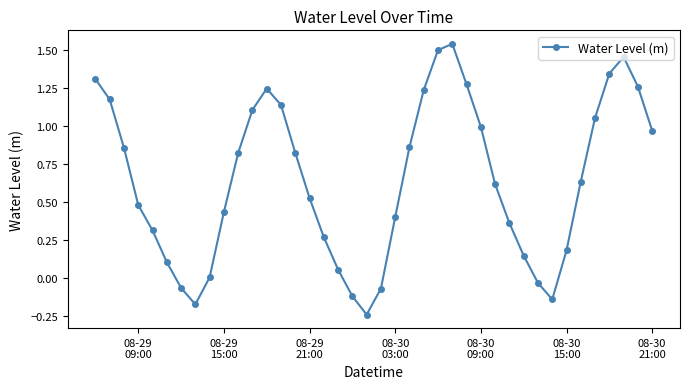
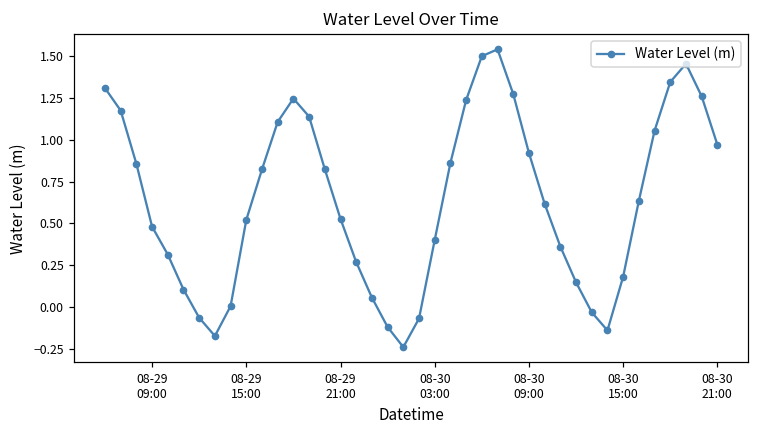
08-29 15:00: 0.43 -> 0.52
08-30 09:00: 1.00 -> 0.92
